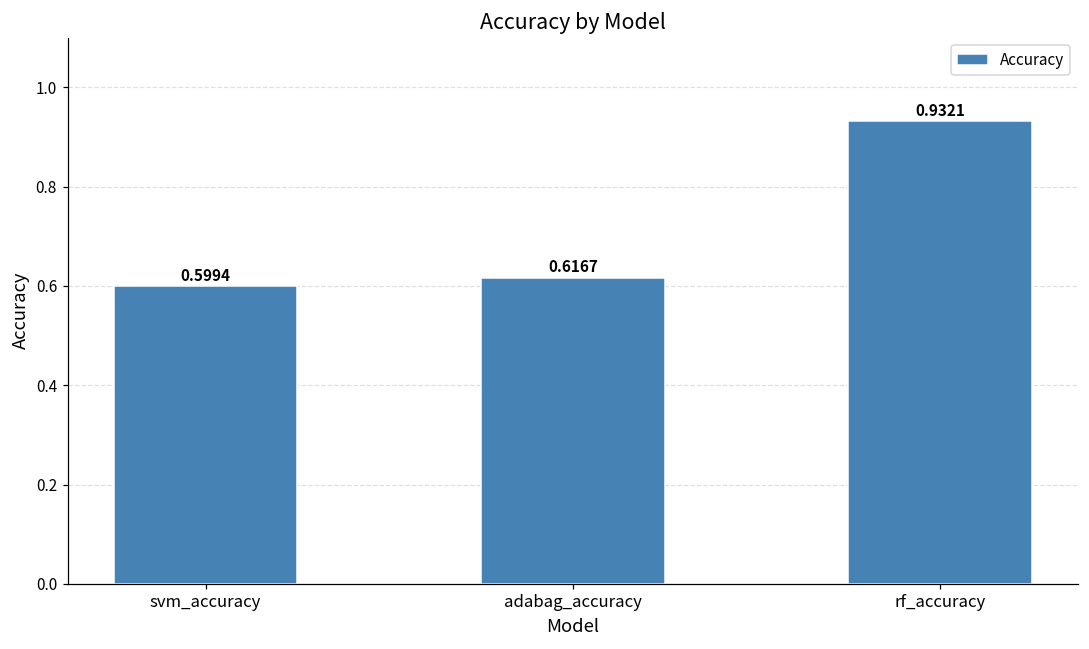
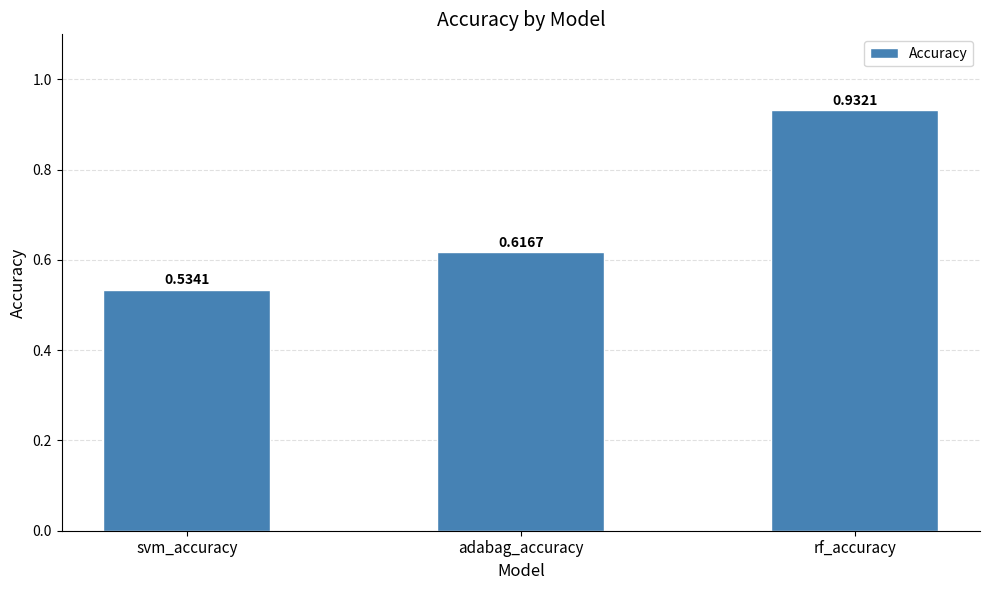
svm_accuracy: 0.5994 -> 0.5341
